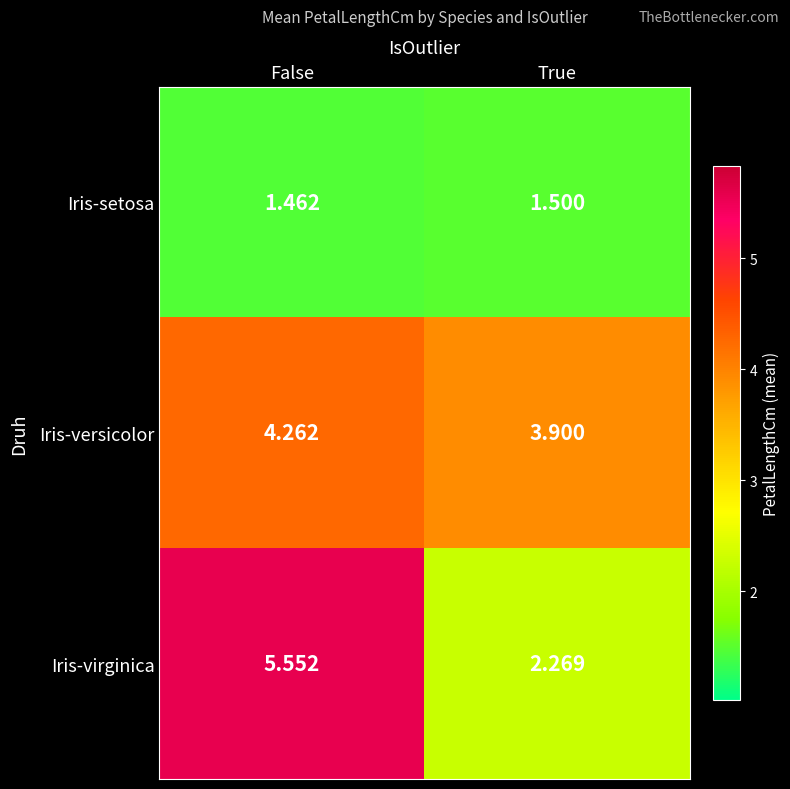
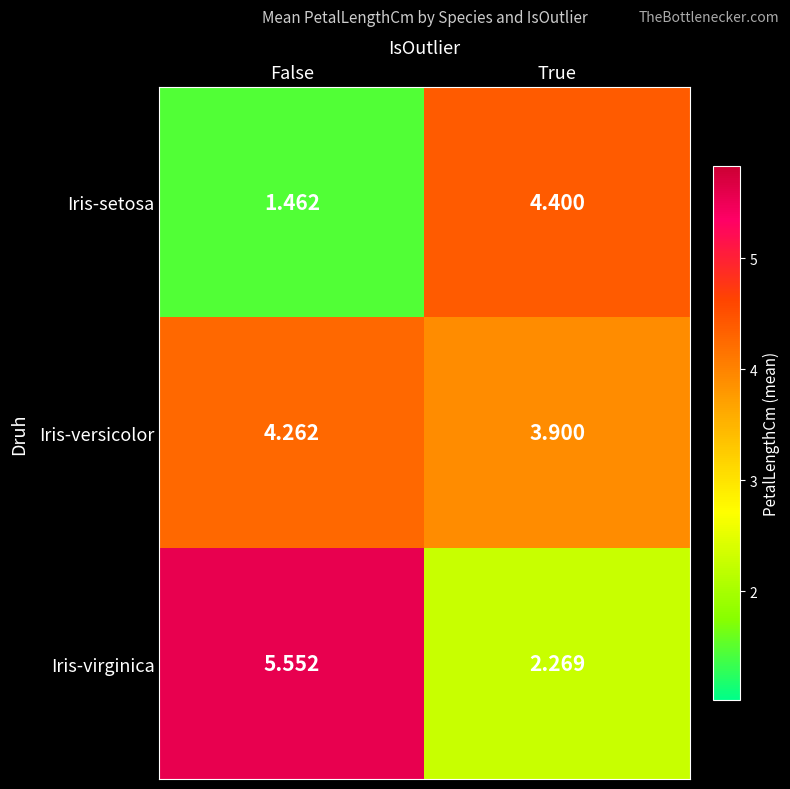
Iris-setosa, True: 1.500 -> 4.400
